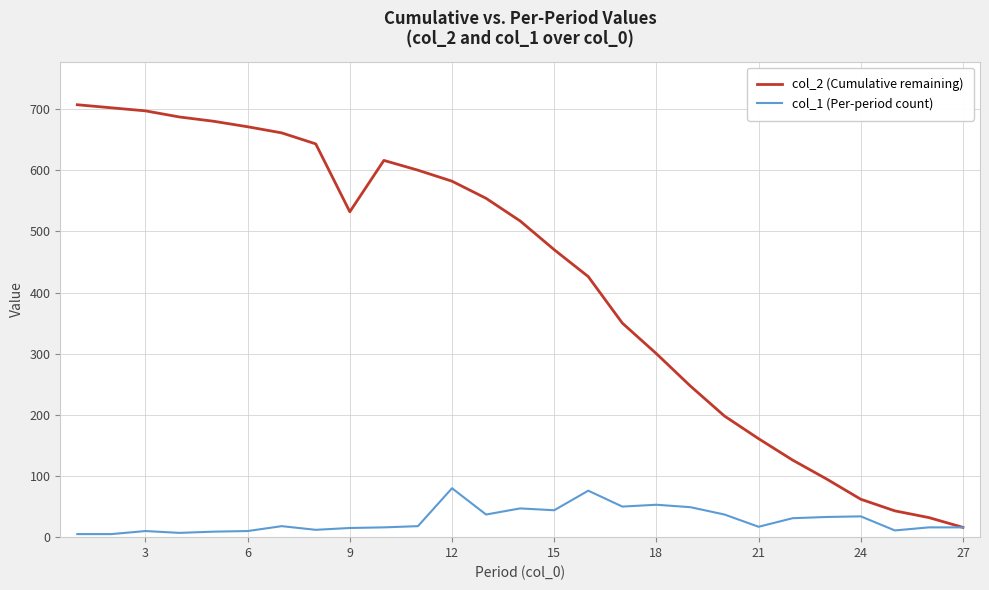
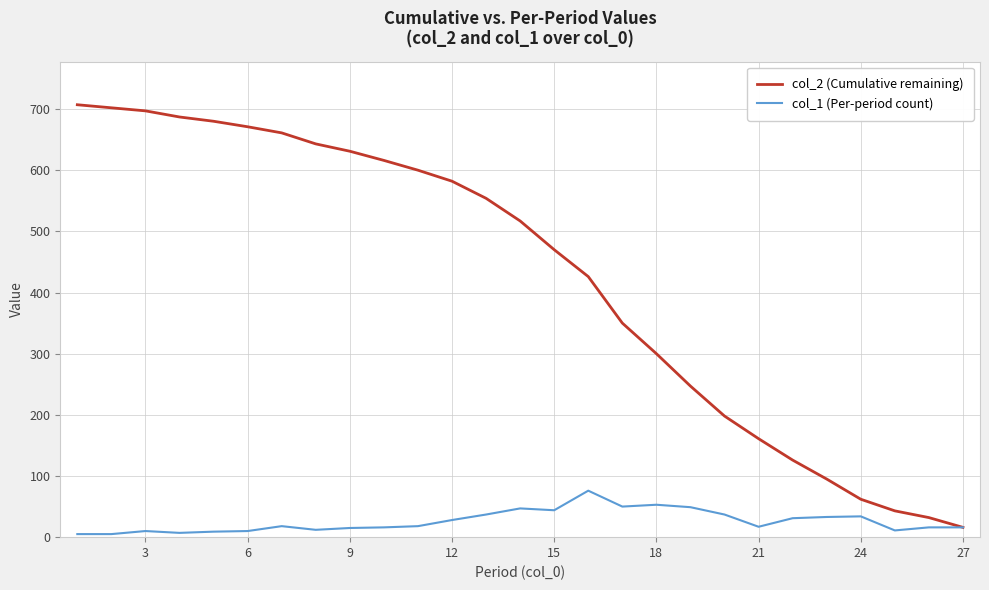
col_2 (Cumulative remaining), 9: 530 -> 630
col_1 (Per-period count), 12: 80 -> 30
